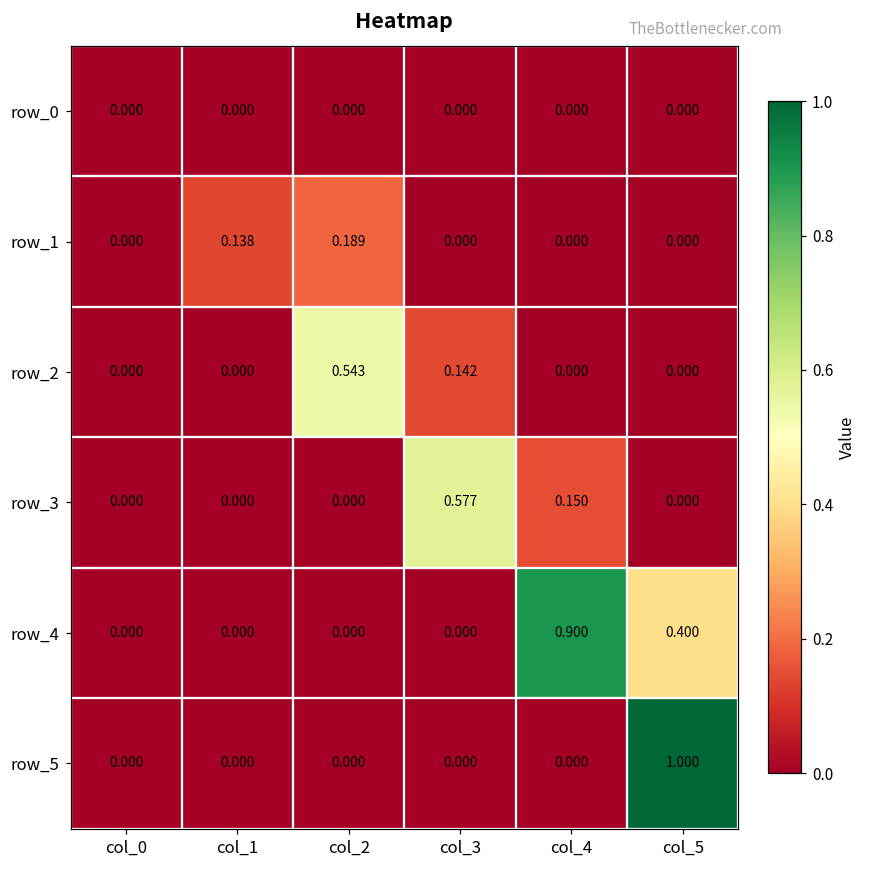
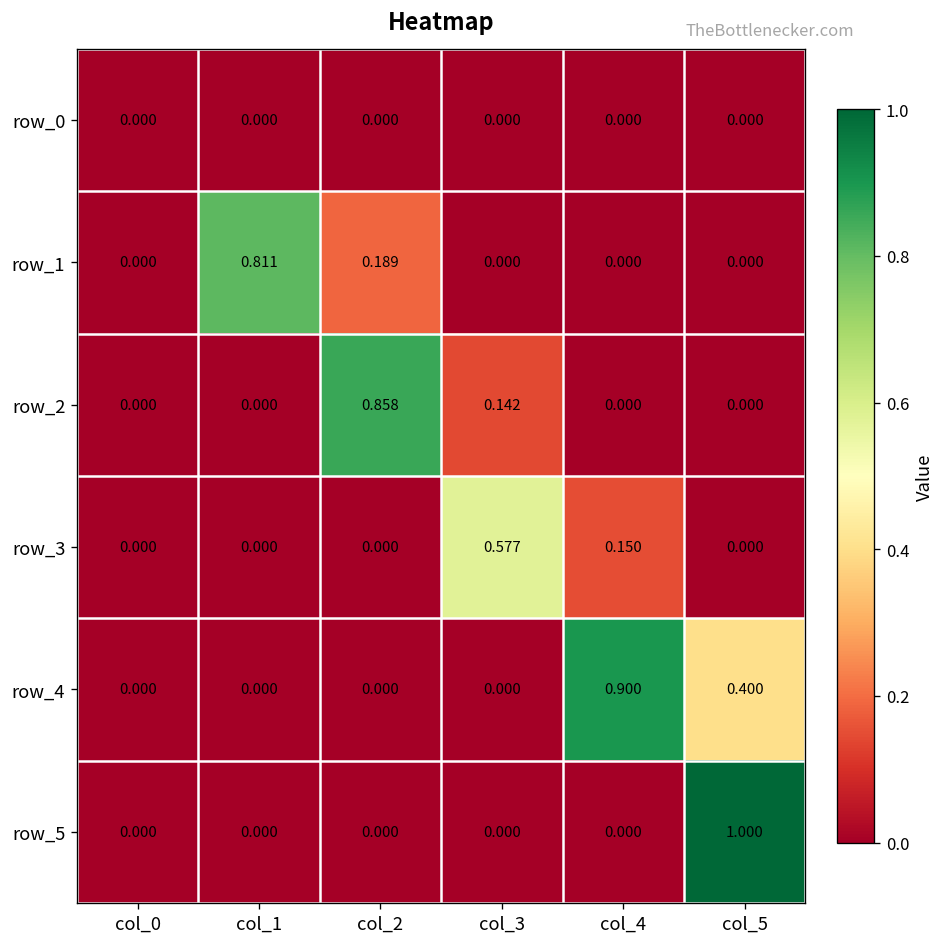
row_1, col_1: 0.138 -> 0.811
row_2, col_2: 0.543 -> 0.858
